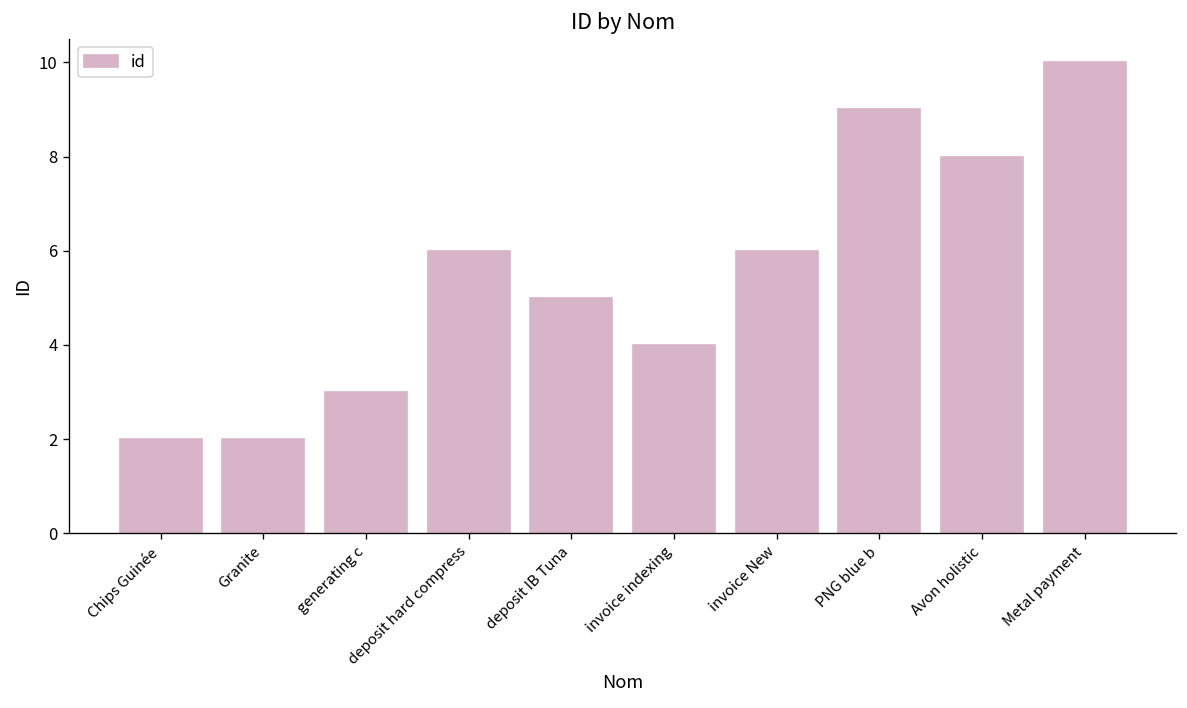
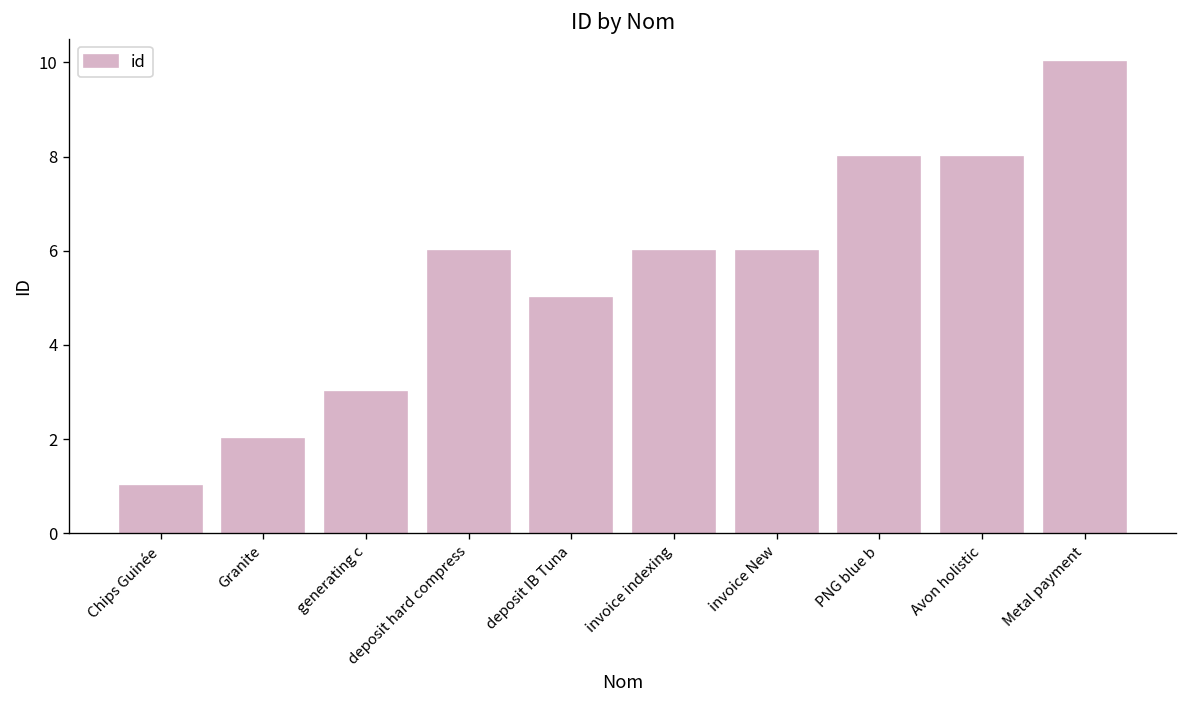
Chips Guinée: 2 -> 1
invoice indexing: 4 -> 6
PNG blue b: 9 -> 8
